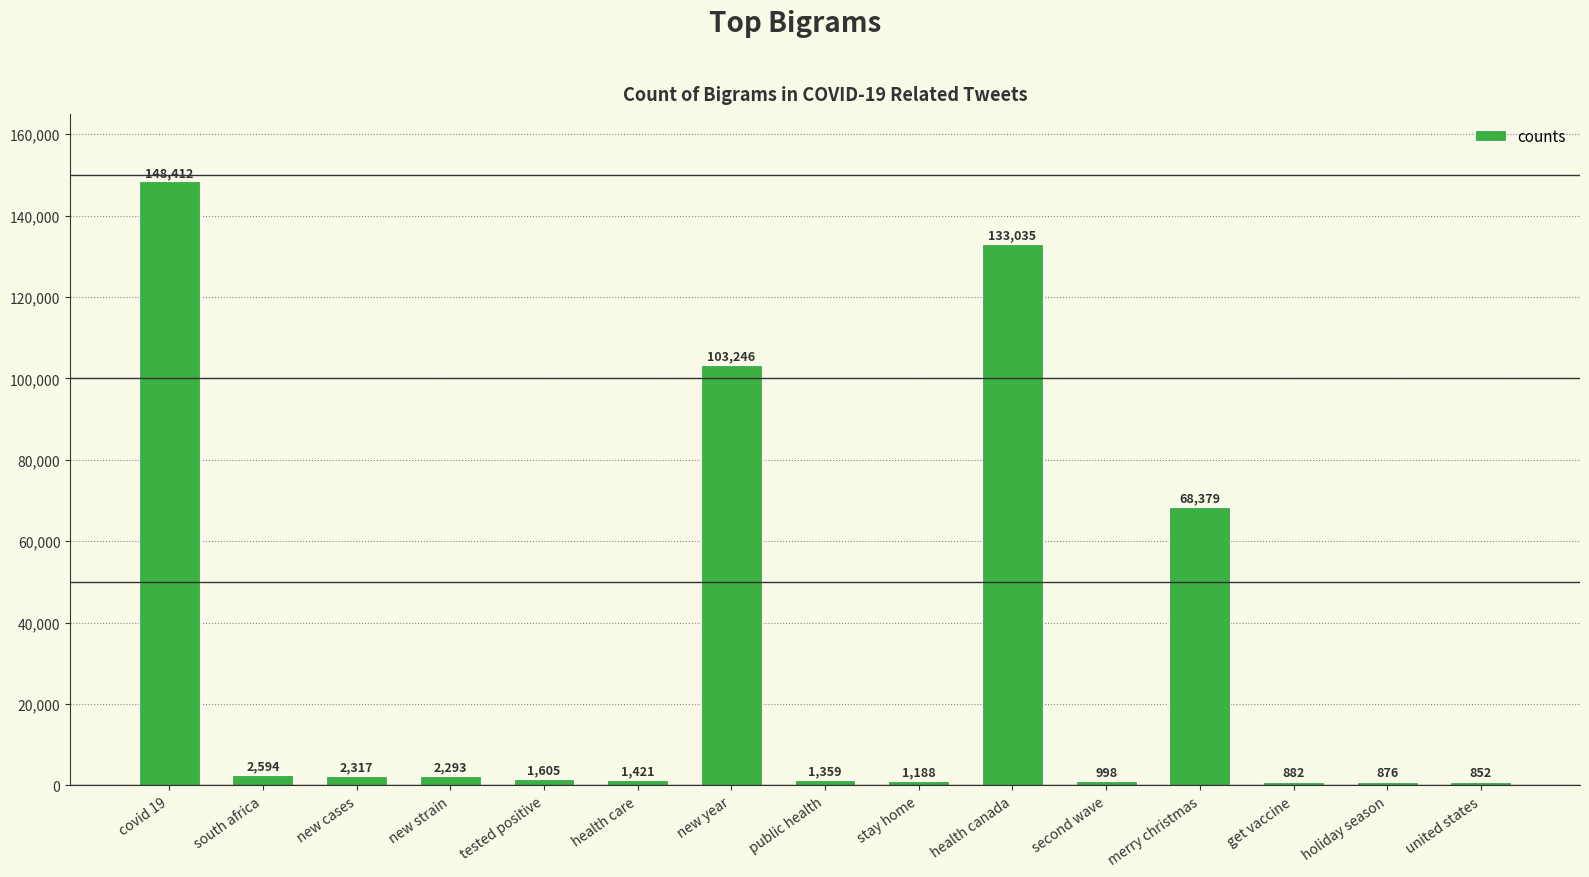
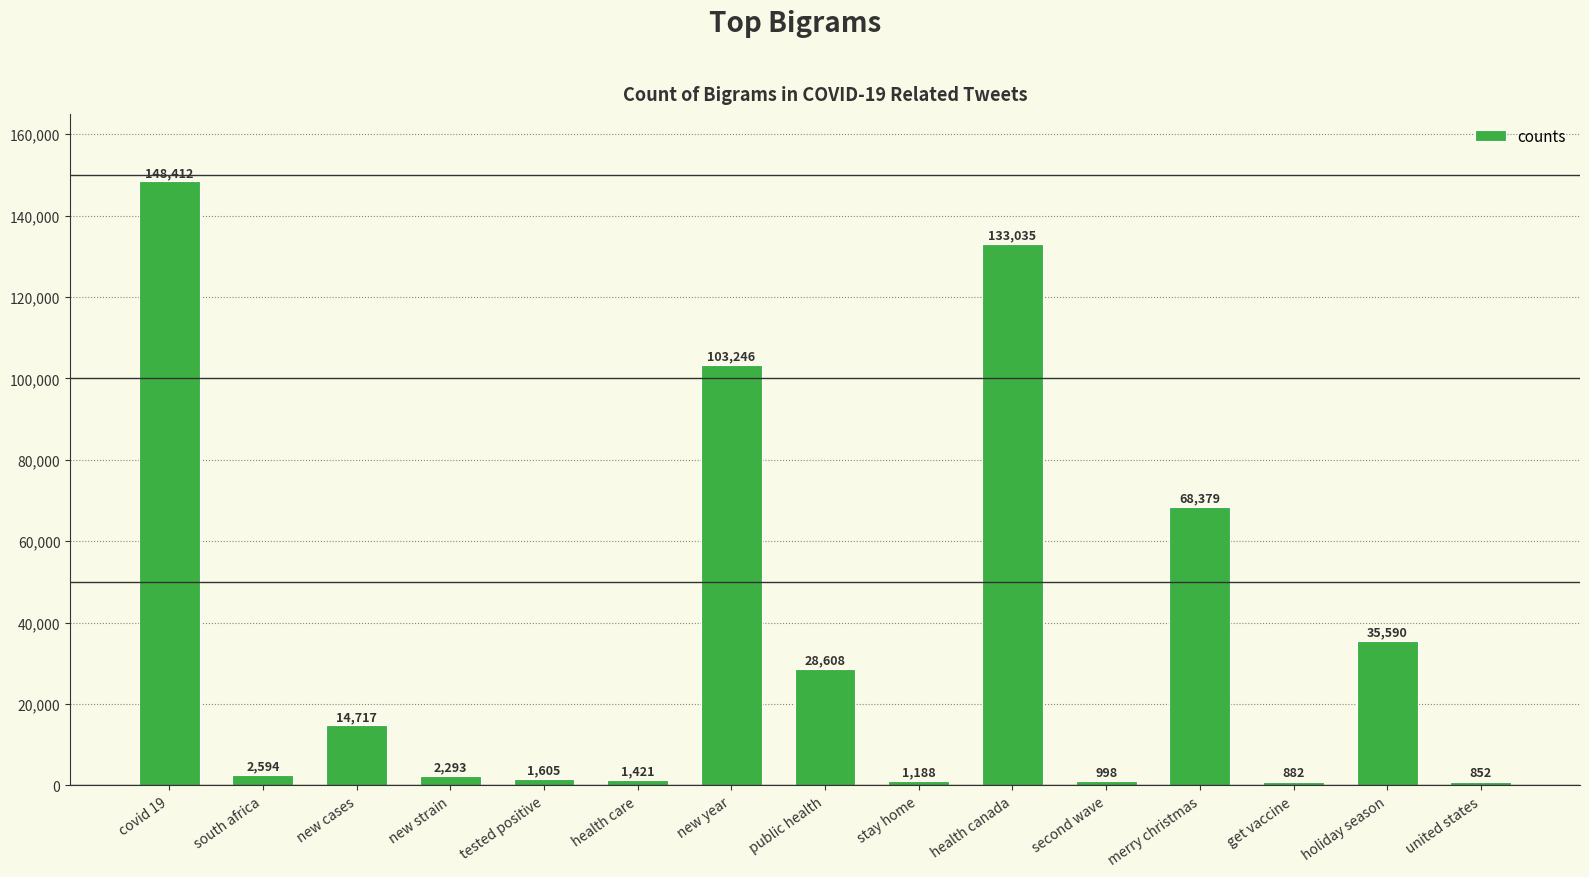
new cases: 2,317 -> 14,717
public health: 1,359 -> 28,608
holiday season: 876 -> 35,590
